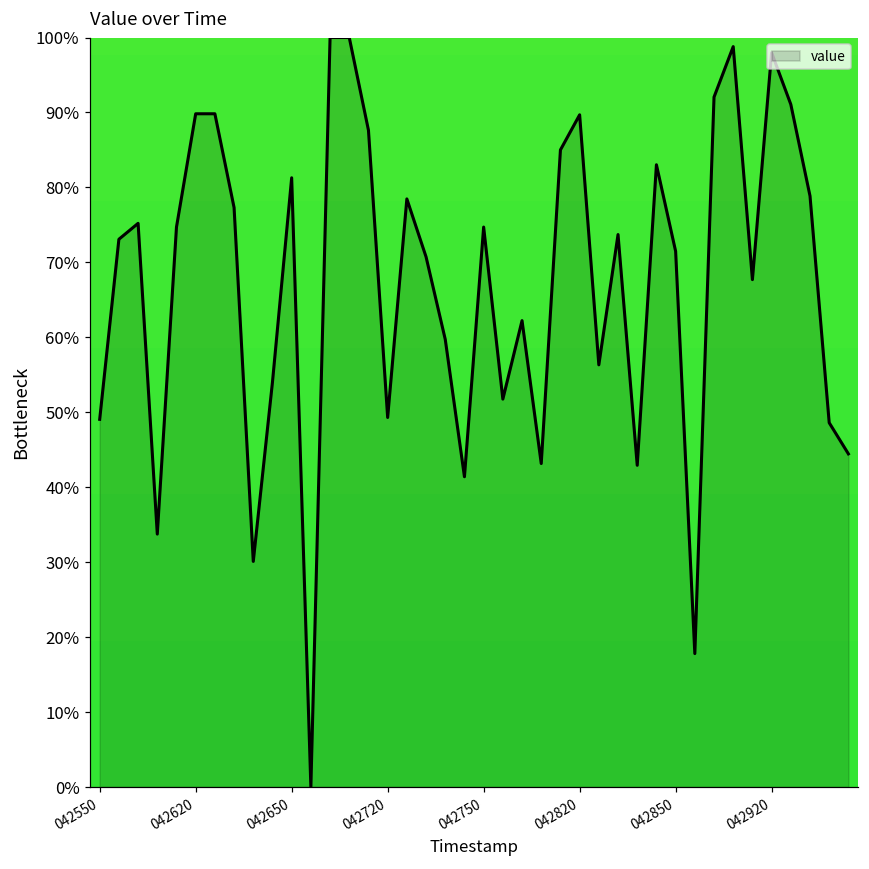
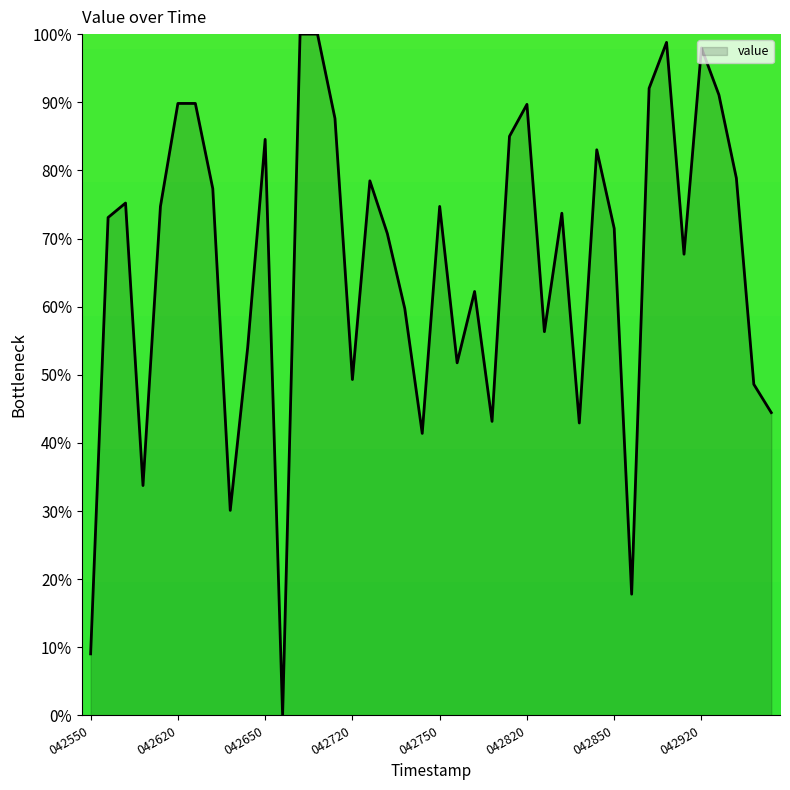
042550: 49% -> 9%
042650: 81% -> 85%
